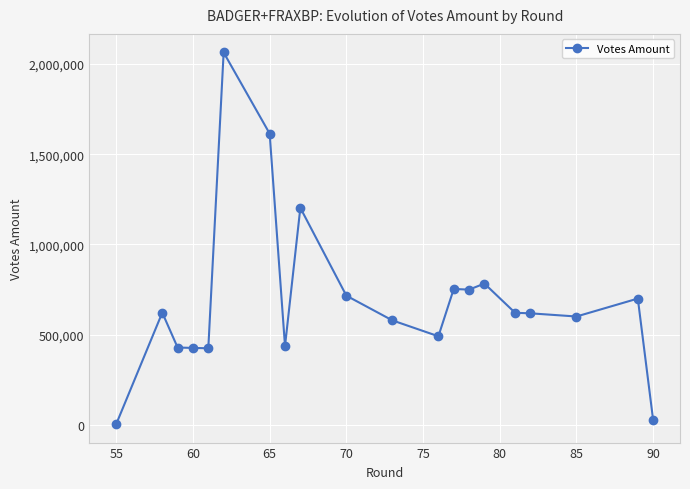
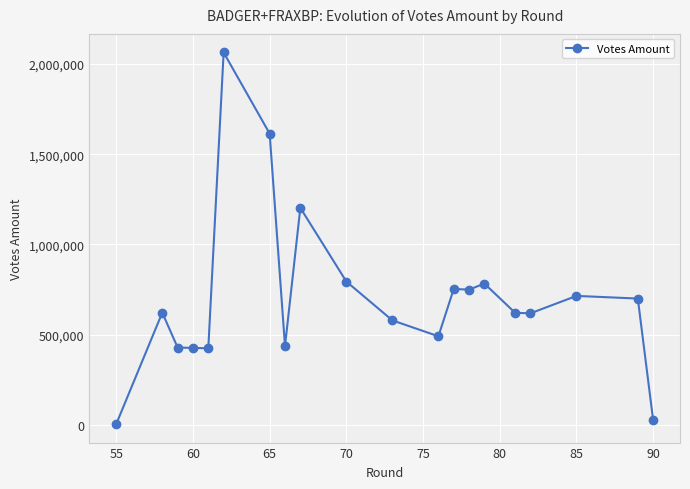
70: 720,000 -> 790,000
85: 600,000 -> 710,000
